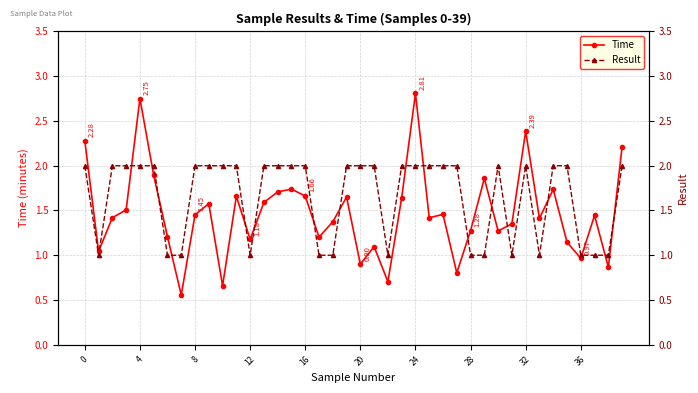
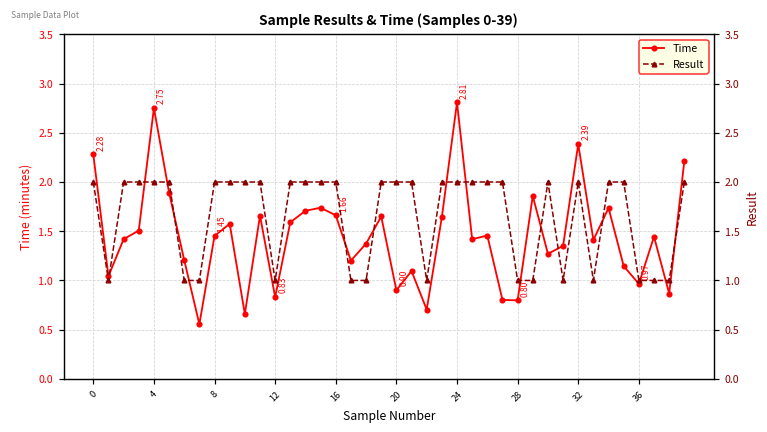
Time, 12: 1.18 -> 0.83
Time, 28: 1.28 -> 0.80
